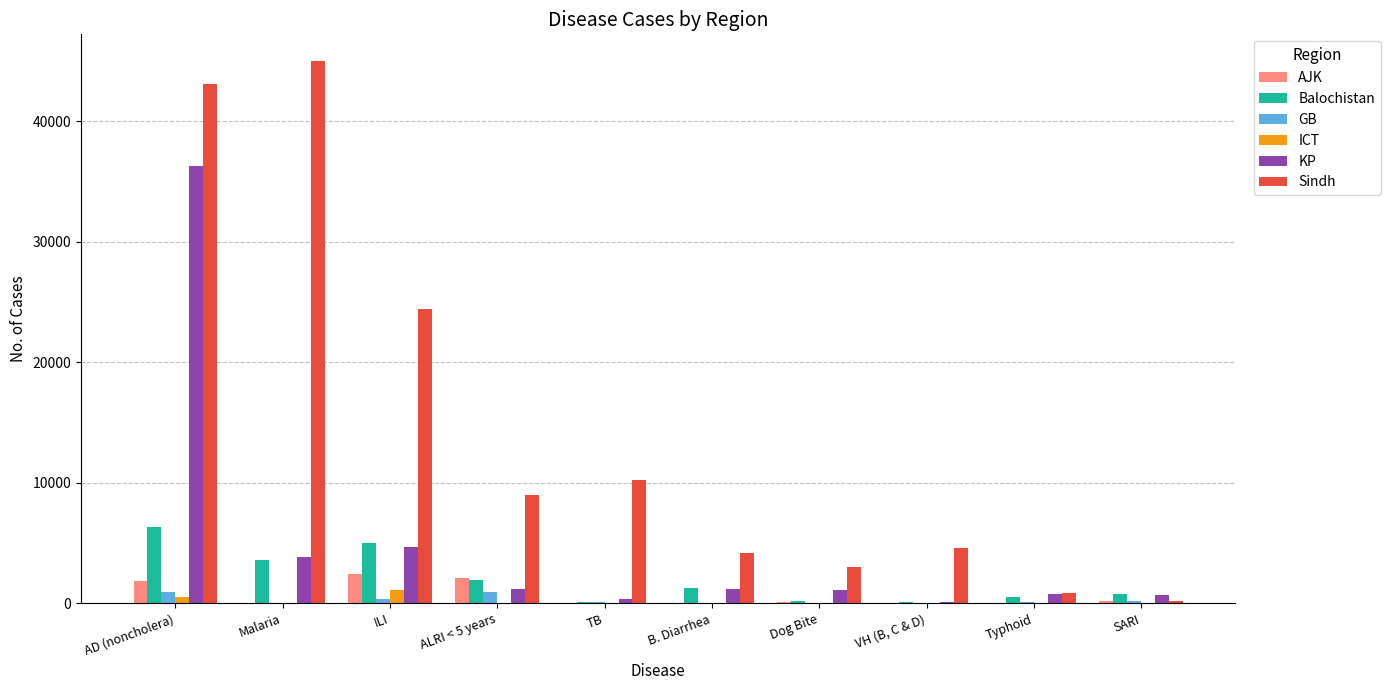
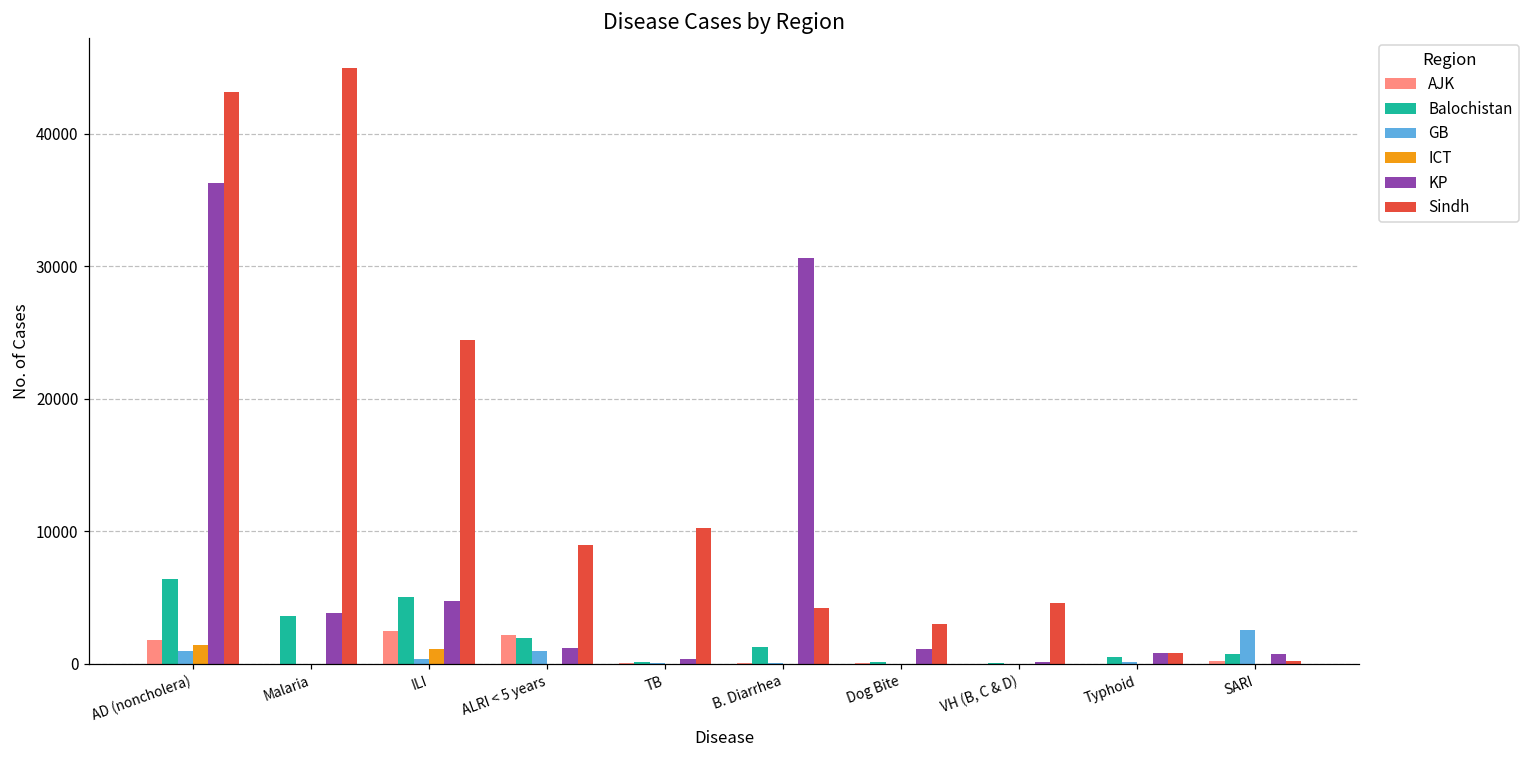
ICT, AD (noncholera): 500 -> 1400
KP, B. Diarrhea: 1200 -> 30600
GB, SARI: 200 -> 2600
